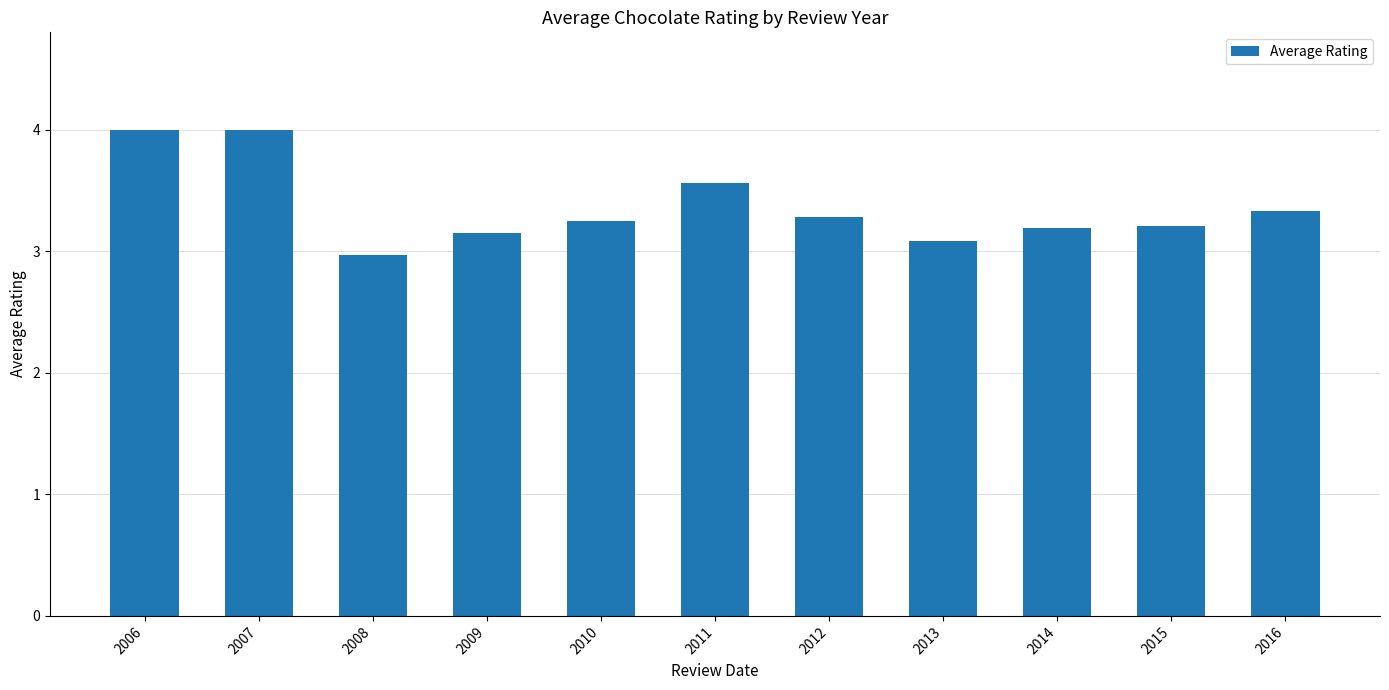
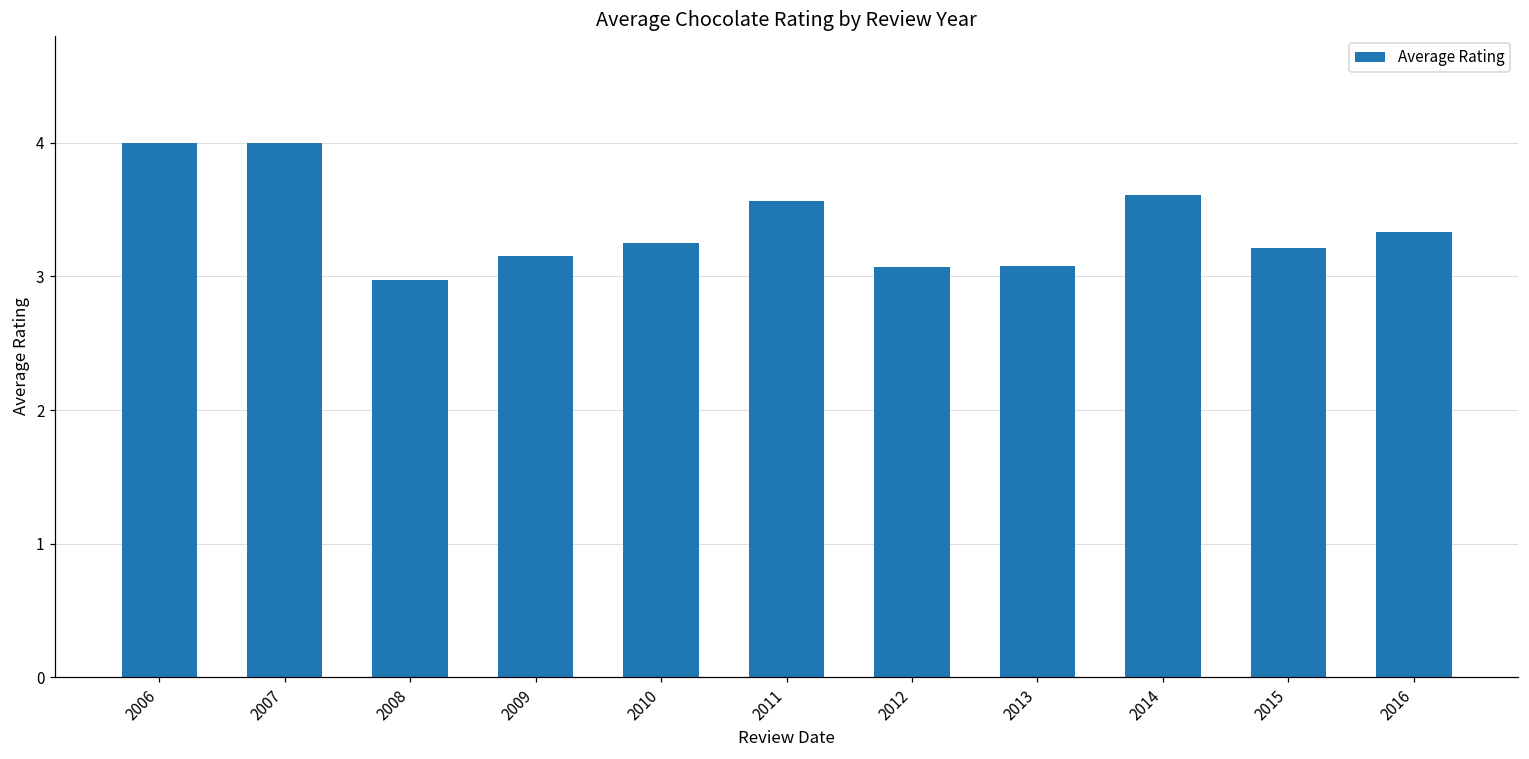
2012: 3.28 -> 3.07
2014: 3.19 -> 3.61
